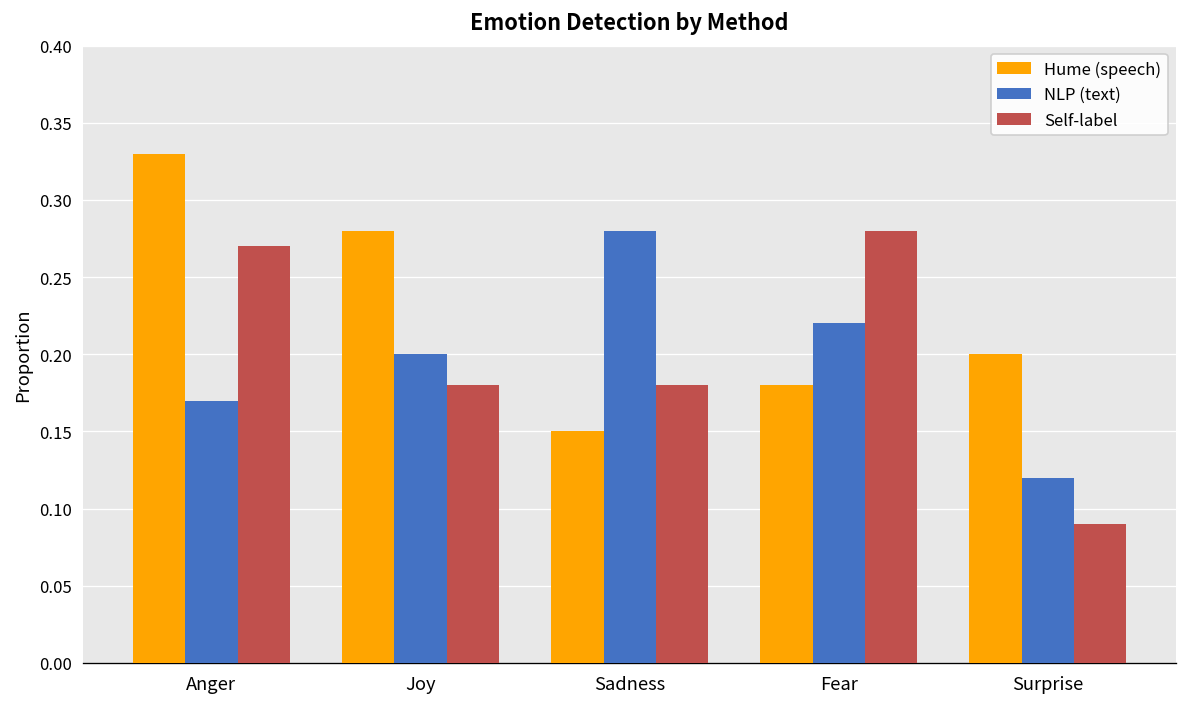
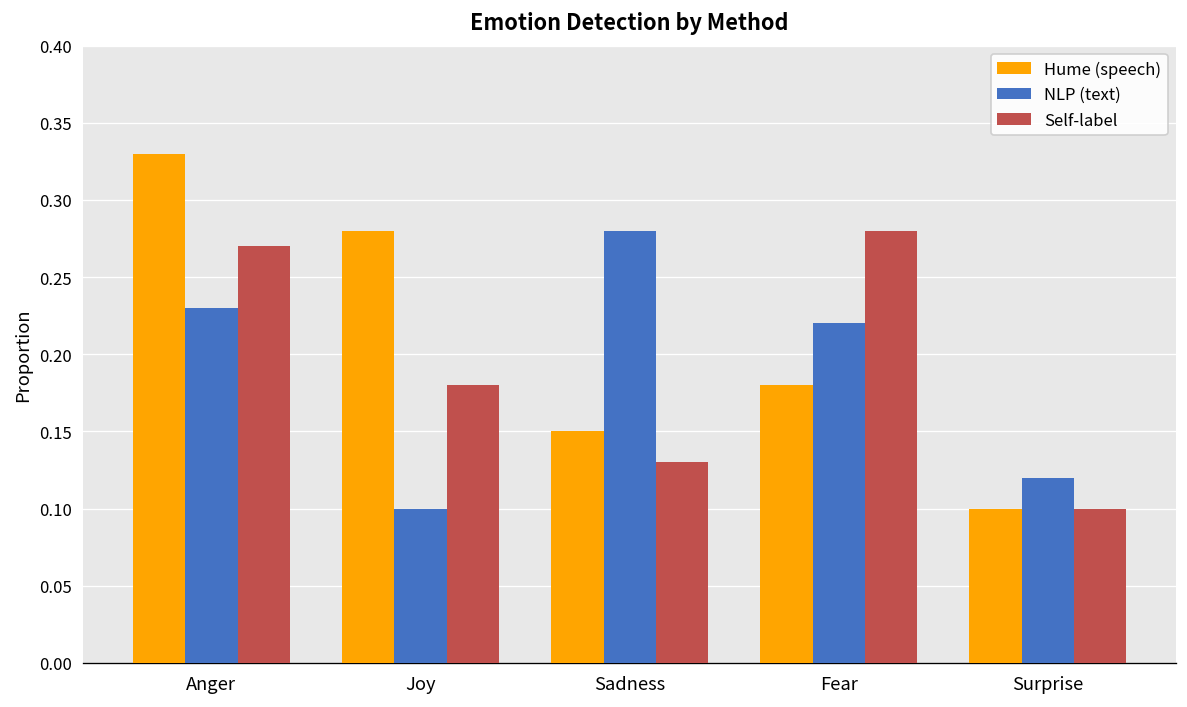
NLP (text), Anger: 0.17 -> 0.23
NLP (text), Joy: 0.2 -> 0.1
Self-label, Sadness: 0.18 -> 0.13
Hume (speech), Surprise: 0.2 -> 0.1
Self-label, Surprise: 0.09 -> 0.10
